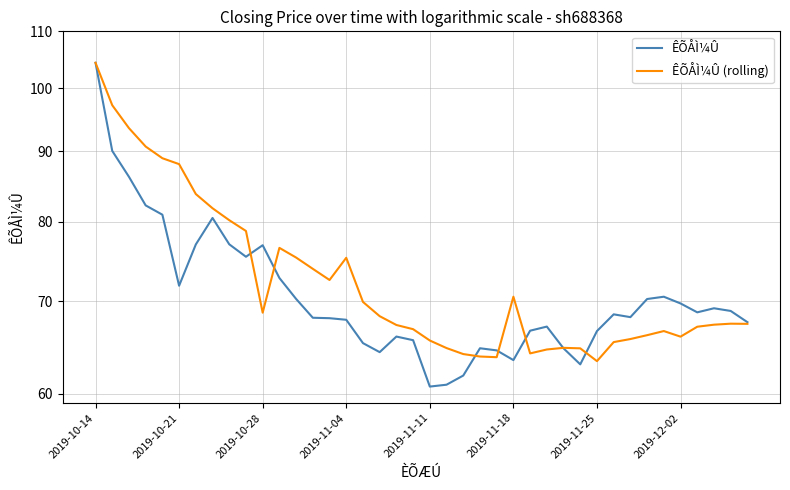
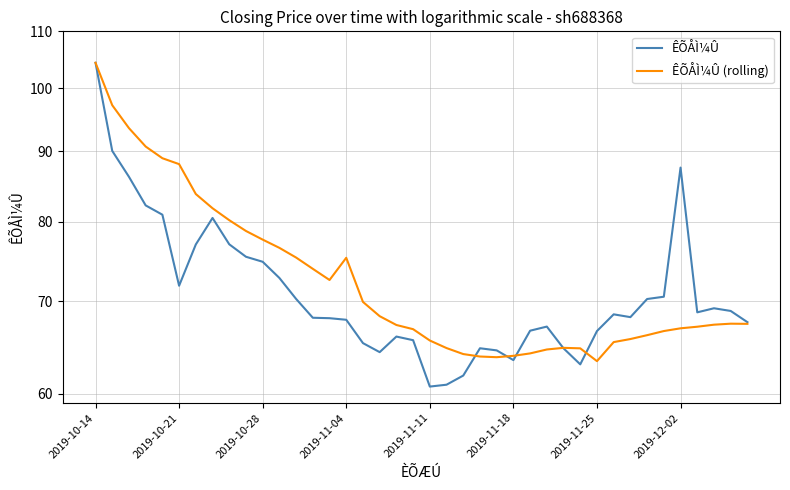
ÊÕÅÌ¼Û, 2019-10-28: 77 -> 75
ÊÕÅÌ¼Û (rolling), 2019-10-28: 69 -> 78
ÊÕÅÌ¼Û (rolling), 2019-11-18: 71 -> 64
ÊÕÅÌ¼Û, 2019-12-02: 70 -> 88
ÊÕÅÌ¼Û (rolling), 2019-12-02: 66 -> 67
